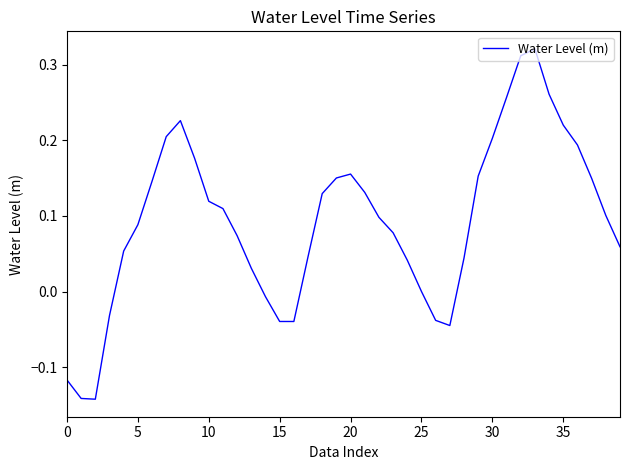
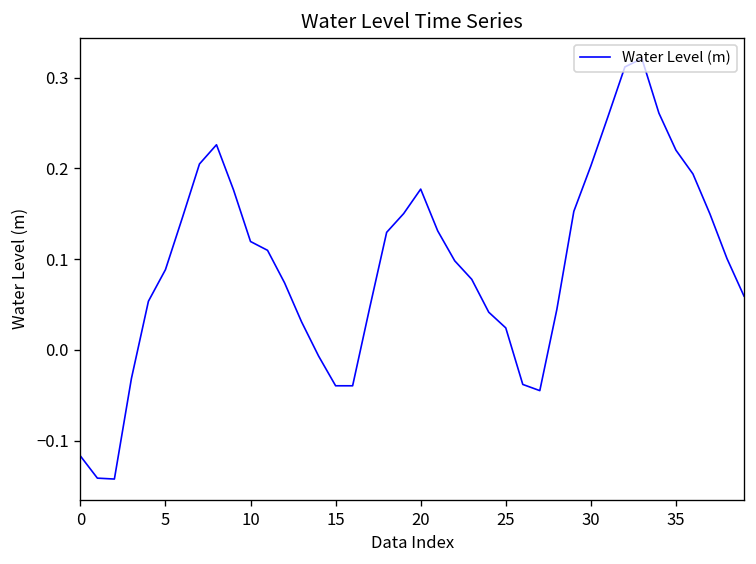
20: 0.16 -> 0.18
25: 0.00 -> 0.02
